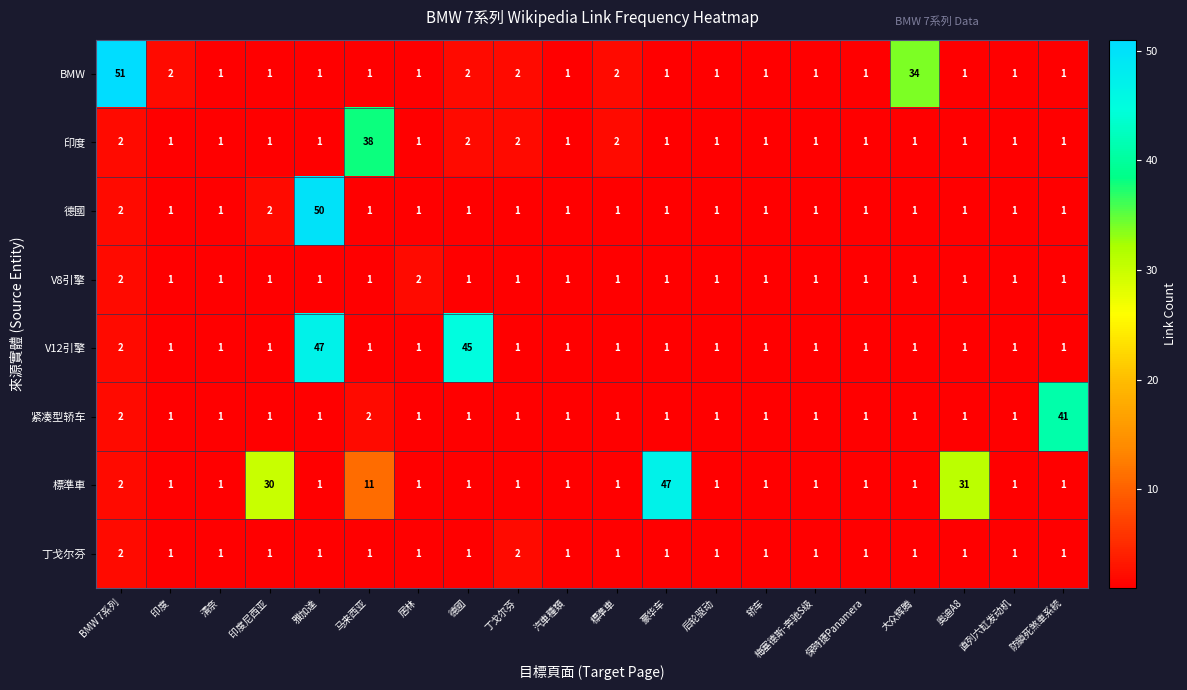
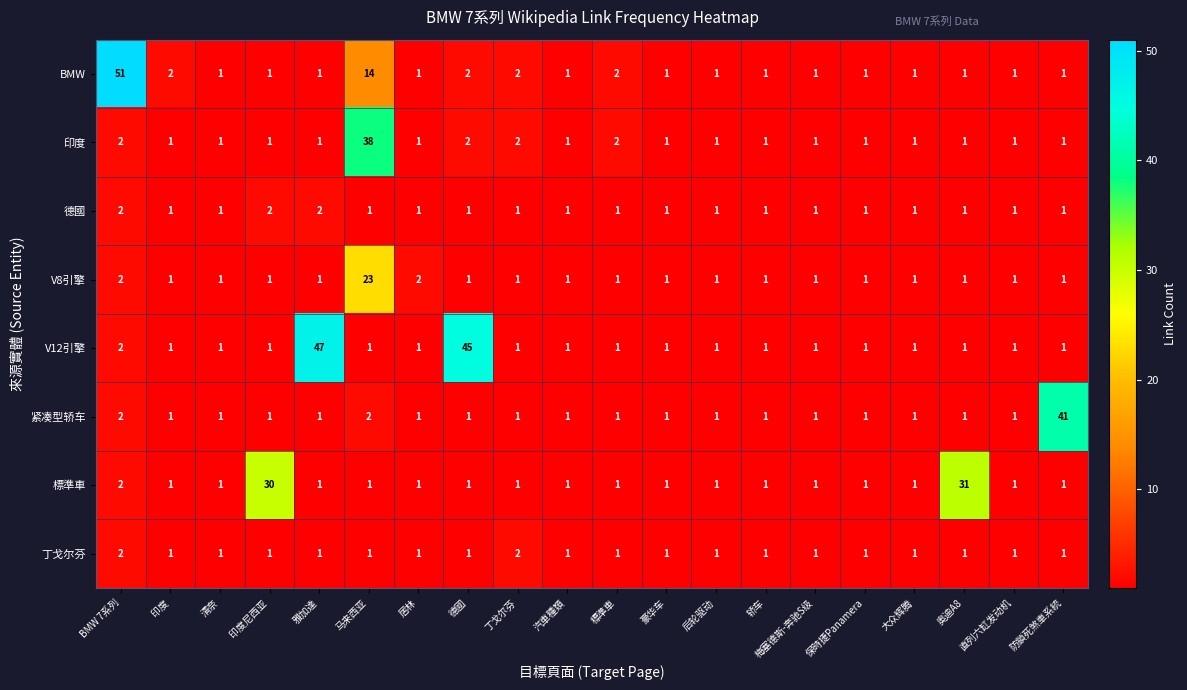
BMW, 马来西亚: 1 -> 14
BMW, 大众辉腾: 34 -> 1
德國, 雅加達: 50 -> 2
V8引擎, 马来西亚: 1 -> 23
標準車, 马来西亚: 11 -> 1
標準車, 豪华车: 47 -> 1
